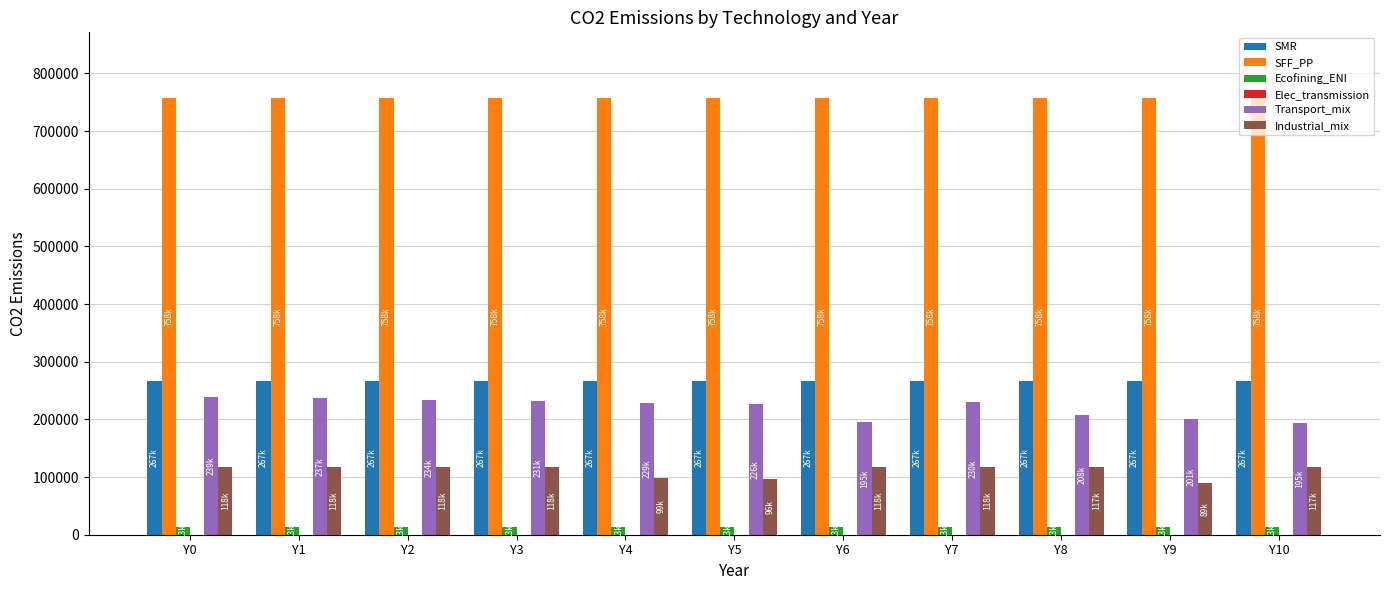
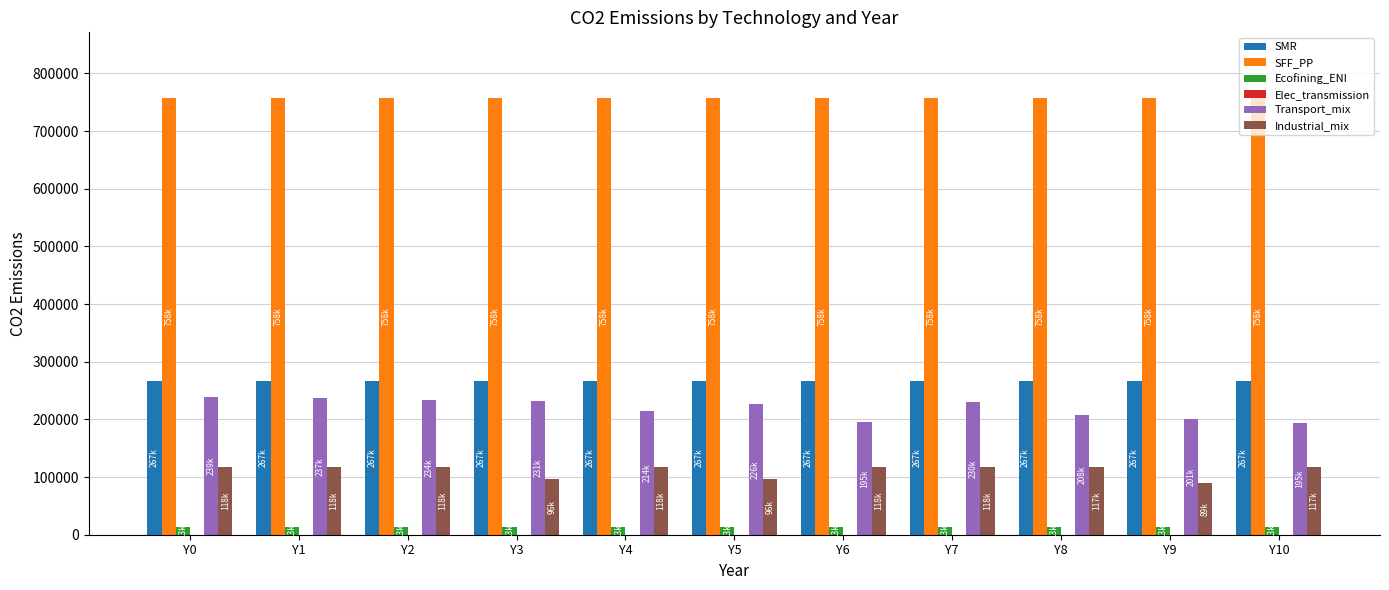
Industrial_mix, Y3: 118k -> 96k
Transport_mix, Y4: 229k -> 214k
Industrial_mix, Y4: 99k -> 118k
